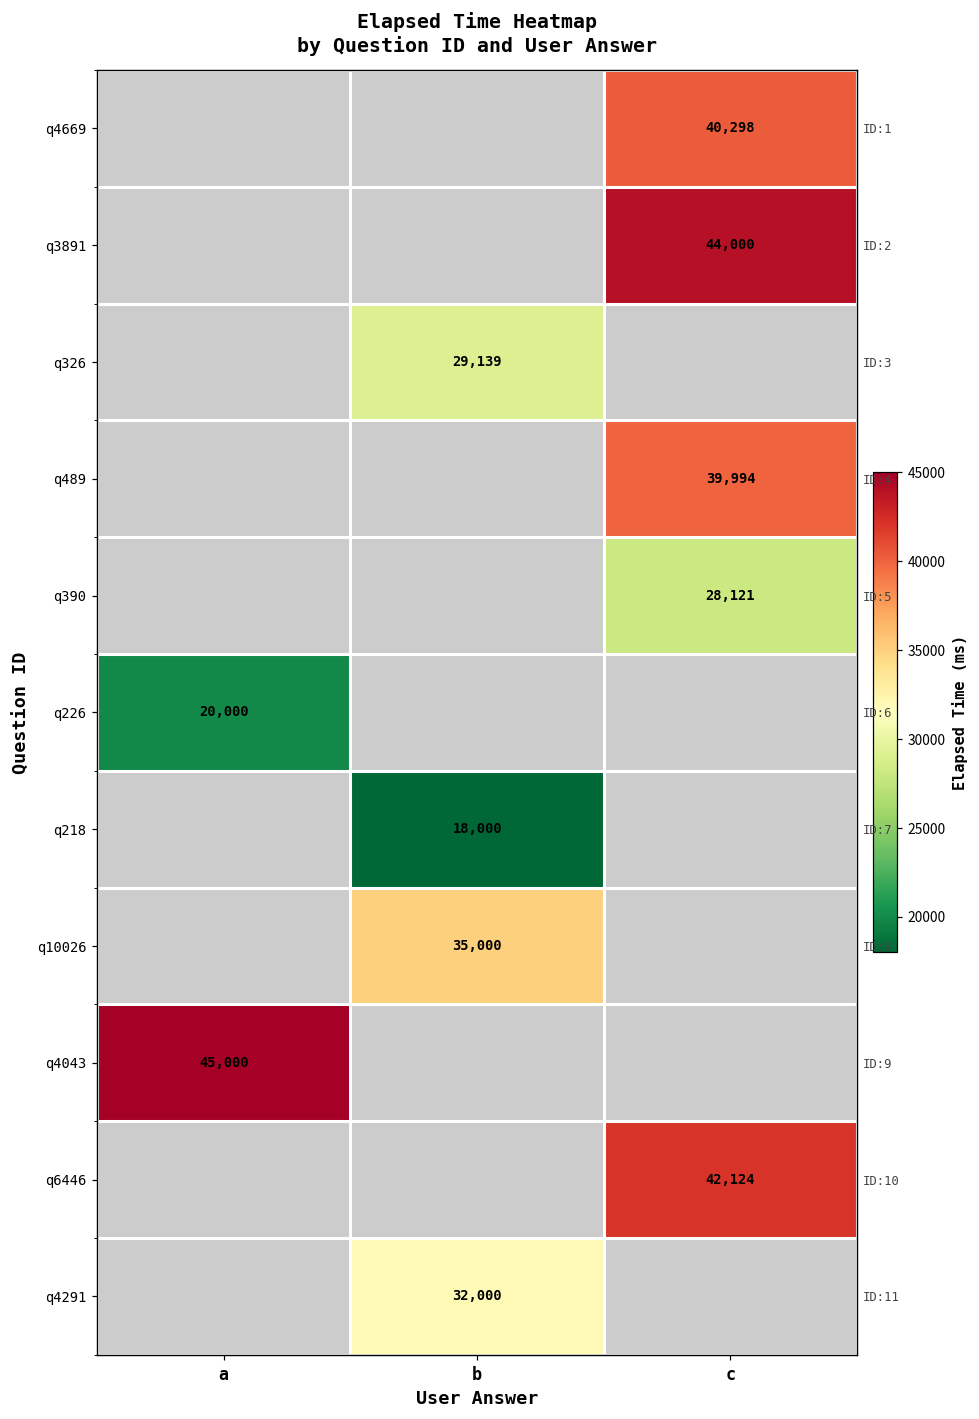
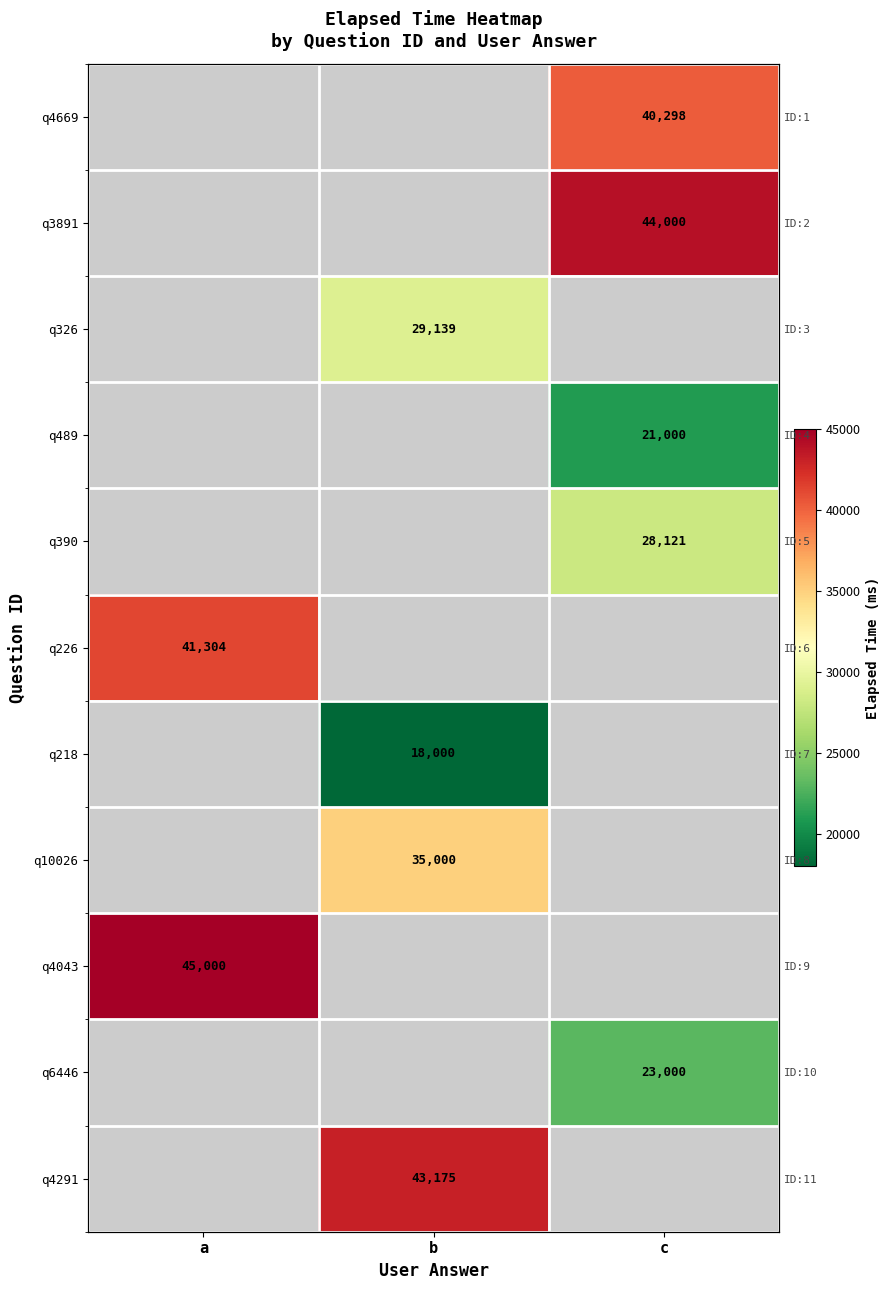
q489, c: 39,994 -> 21,000
q226, a: 20,000 -> 41,304
q6446, c: 42,124 -> 23,000
q4291, b: 32,000 -> 43,175
